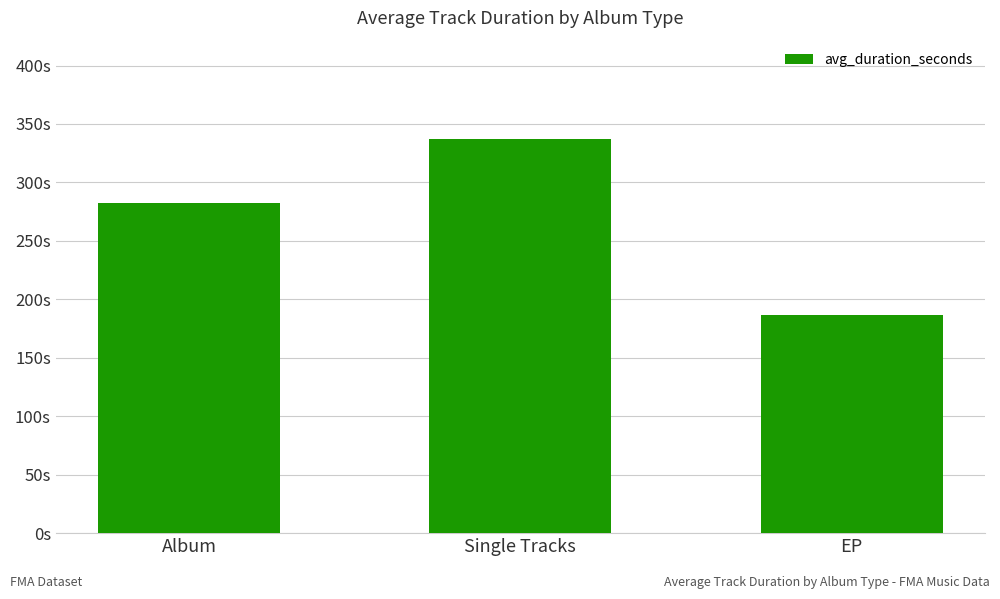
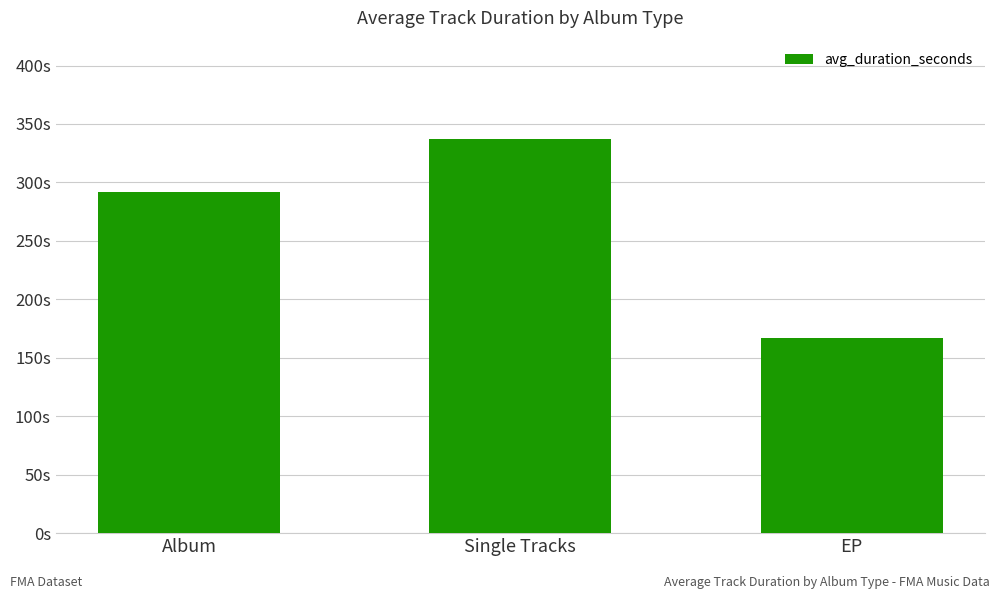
Album: 282s -> 292s
EP: 187s -> 167s
